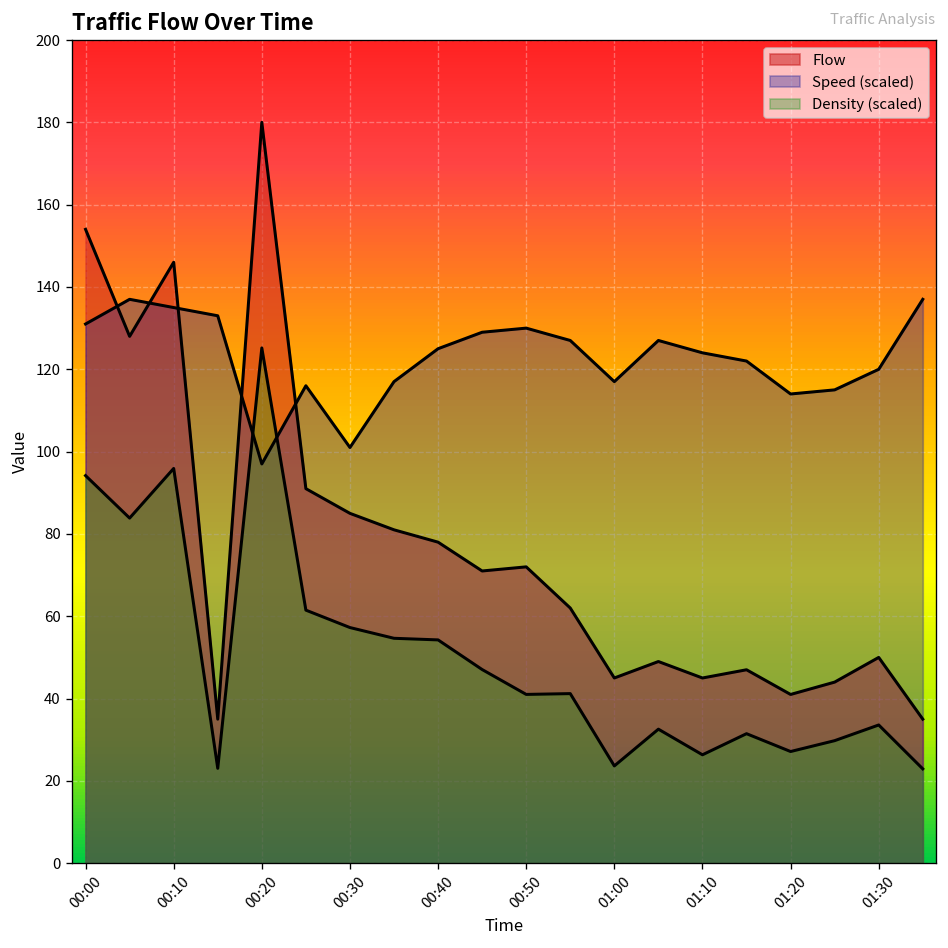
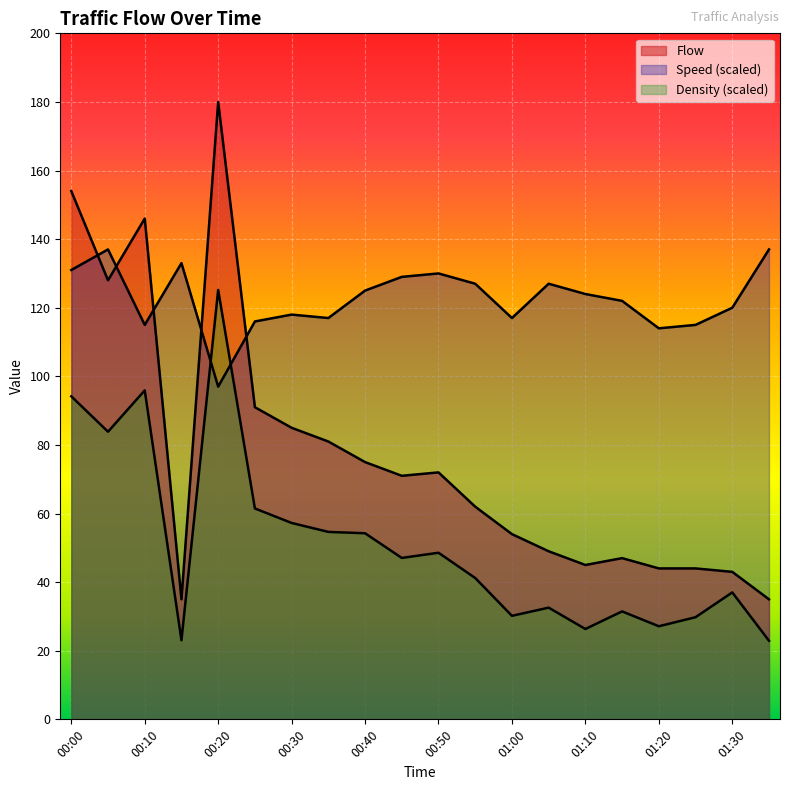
Speed (scaled), 00:10: 135 -> 115
Speed (scaled), 00:30: 101 -> 118
Flow, 00:40: 78 -> 75
Density (scaled), 00:50: 41 -> 49
Flow, 01:00: 45 -> 54
Density (scaled), 01:00: 24 -> 30
Flow, 01:20: 41 -> 44
Flow, 01:30: 50 -> 43
Density (scaled), 01:30: 34 -> 37
